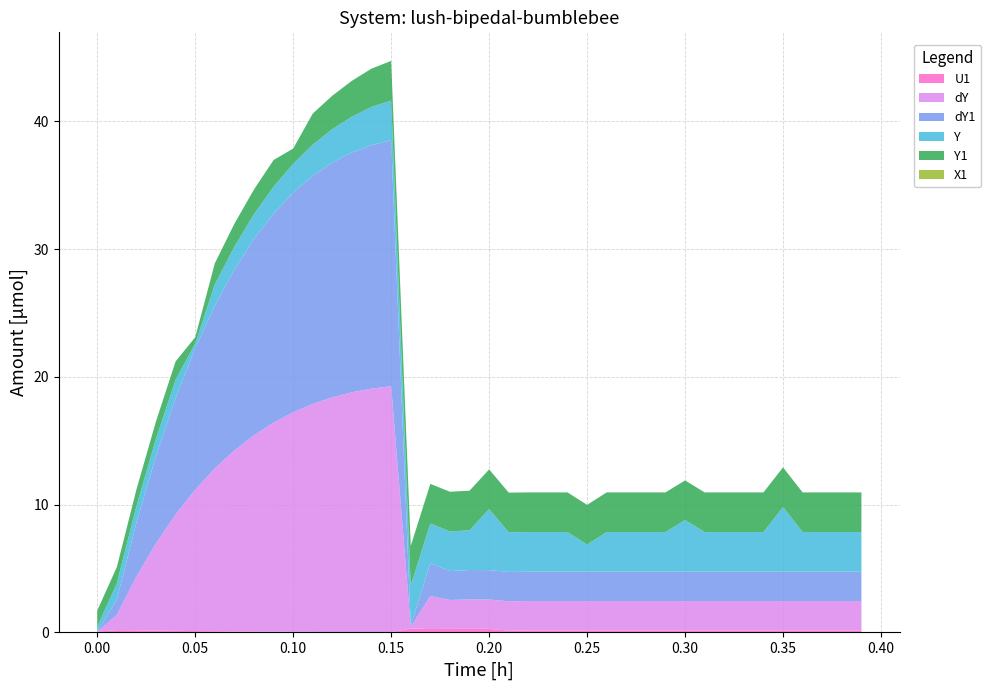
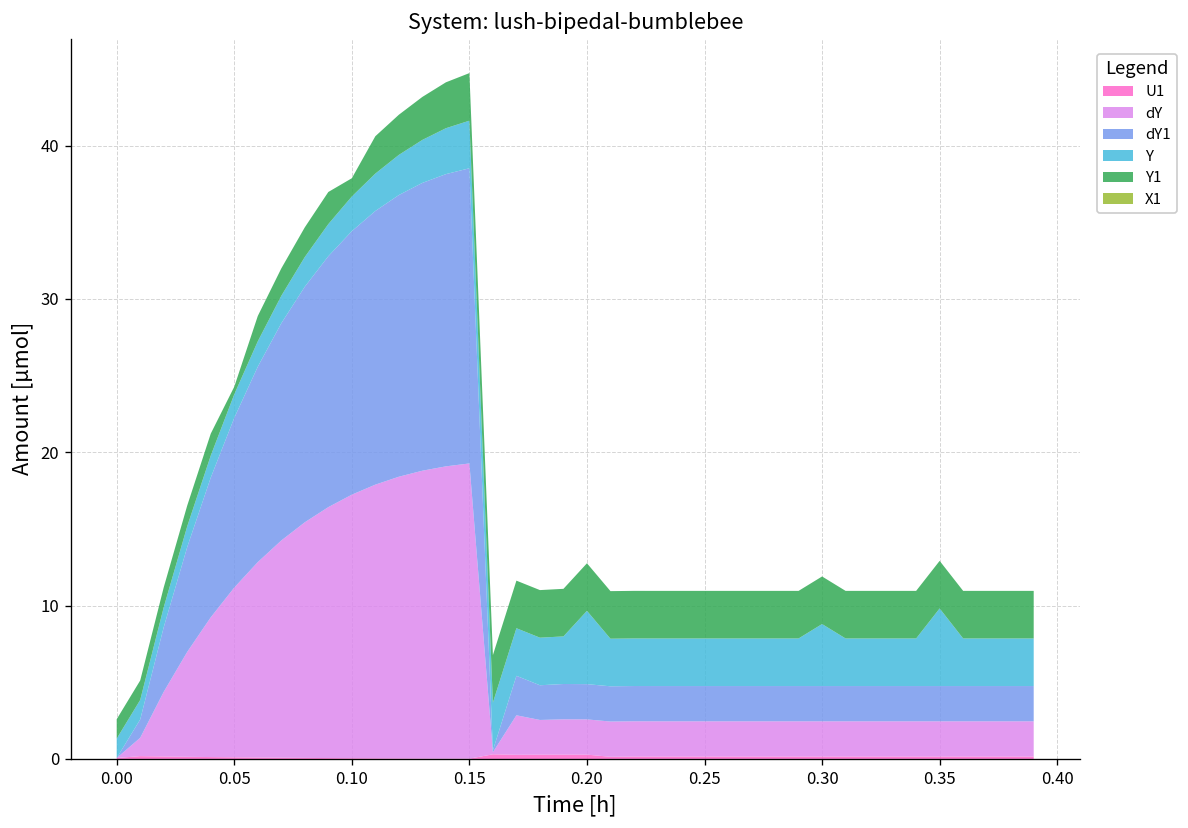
Y, 0.00: 0.4 -> 1.3
Y, 0.05: 0.4 -> 1.5
Y, 0.25: 2.1 -> 3.1
